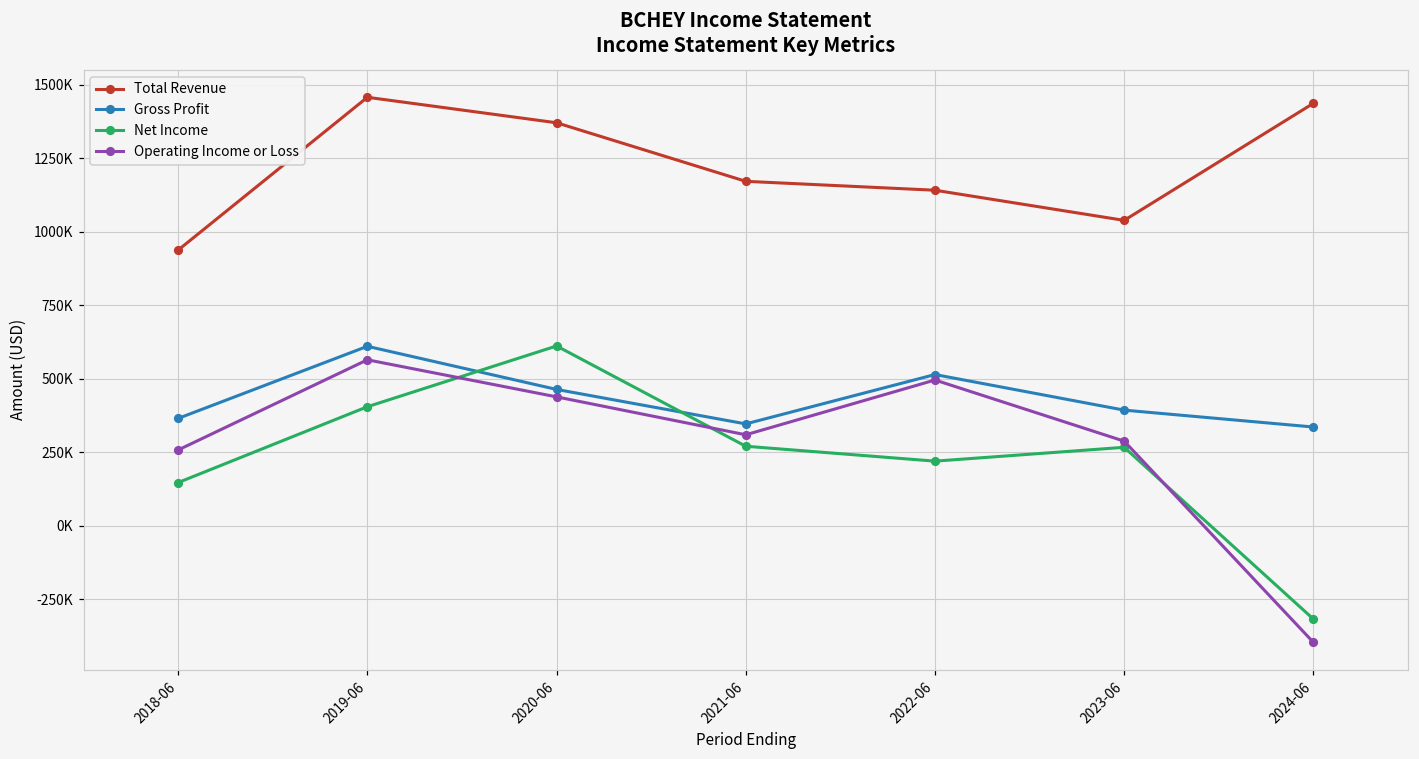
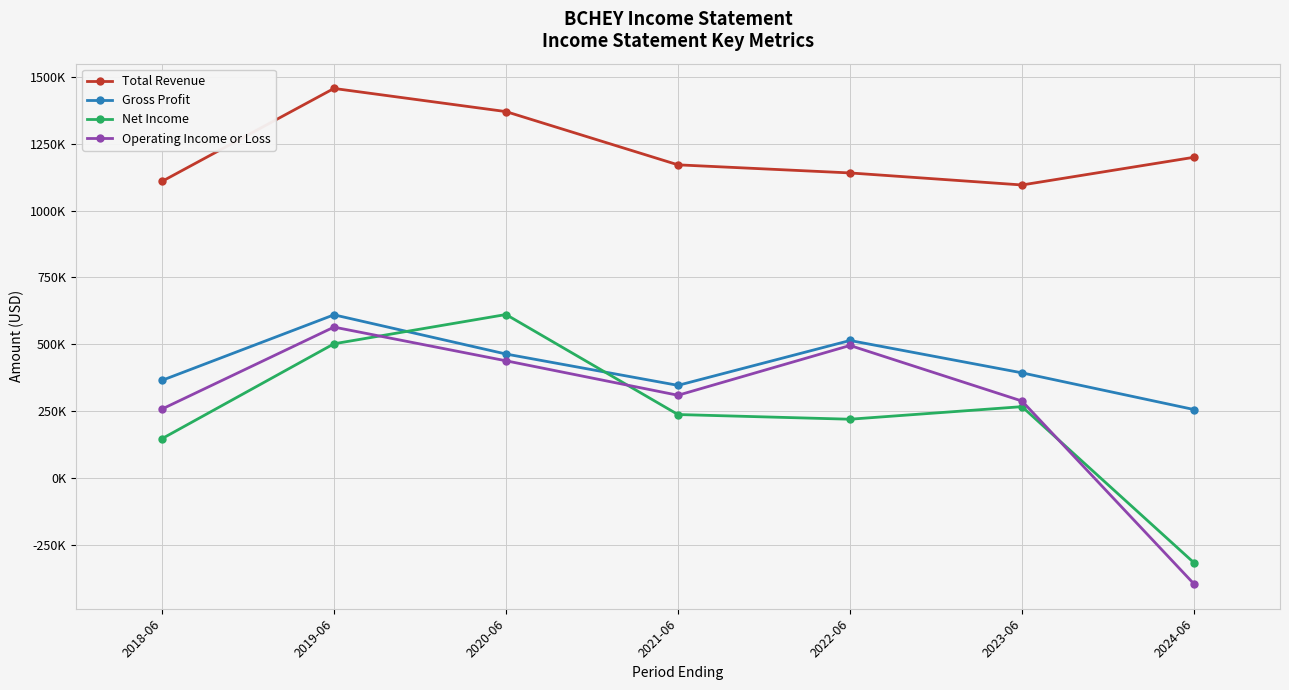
Total Revenue, 2018-06: 940000 -> 1110000
Net Income, 2019-06: 400000 -> 500000
Net Income, 2021-06: 270000 -> 240000
Total Revenue, 2023-06: 1040000 -> 1100000
Total Revenue, 2024-06: 1440000 -> 1200000
Gross Profit, 2024-06: 340000 -> 260000
